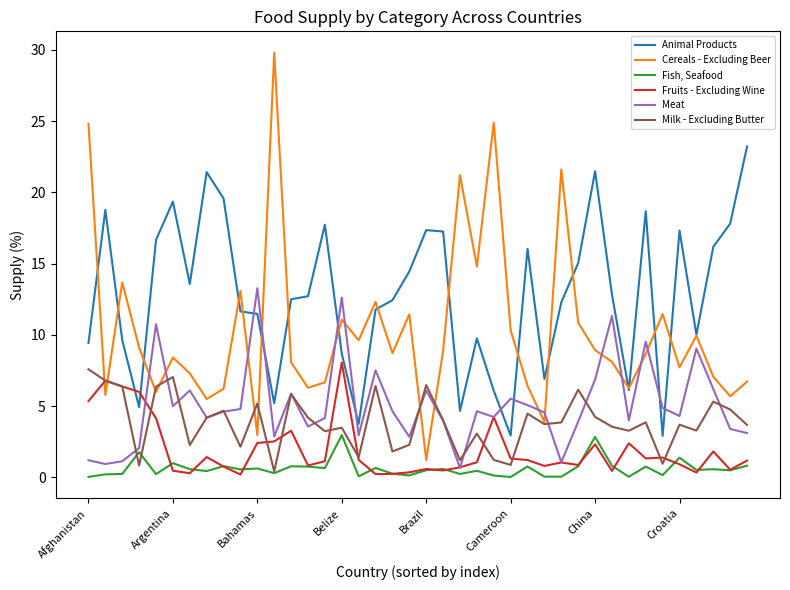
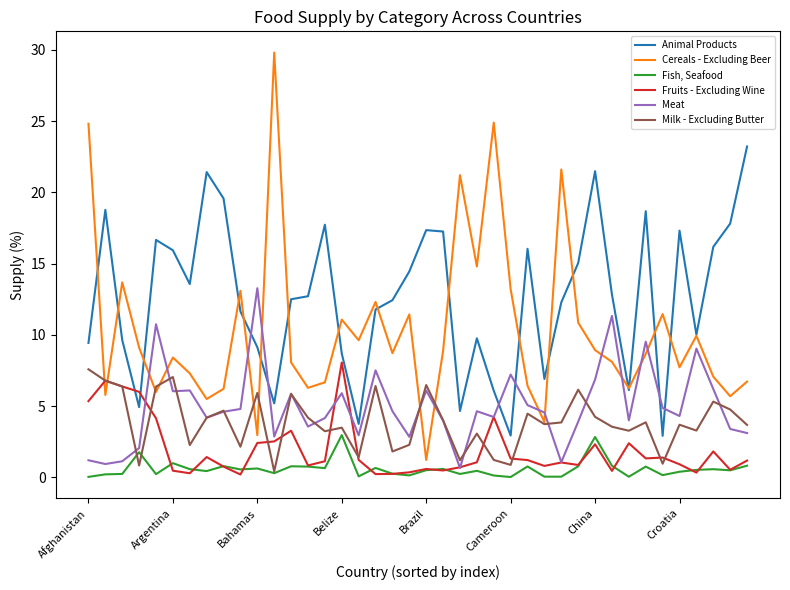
Animal Products, Argentina: 19.3 -> 15.9
Meat, Argentina: 5.0 -> 6.0
Animal Products, Bahamas: 11.5 -> 9.1
Milk - Excluding Butter, Bahamas: 5.2 -> 5.9
Meat, Belize: 12.6 -> 5.9
Cereals - Excluding Beer, Cameroon: 10.3 -> 13.2
Meat, Cameroon: 5.5 -> 7.2
Fish, Seafood, Croatia: 1.4 -> 0.4
